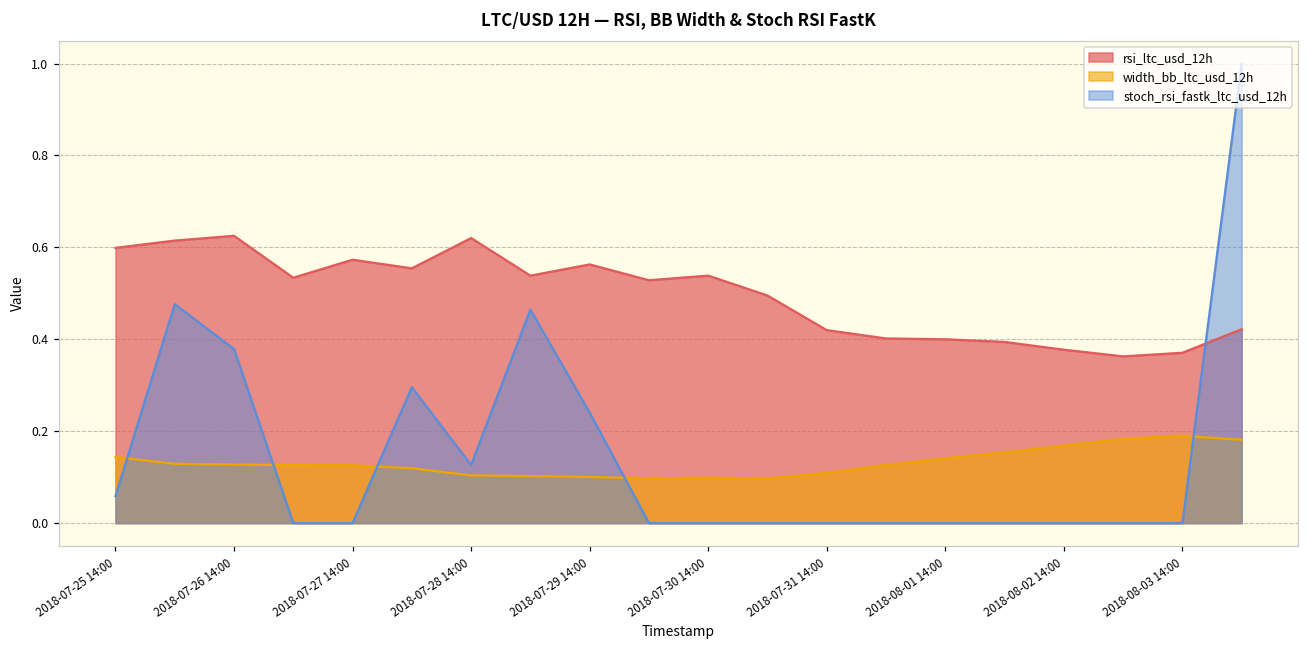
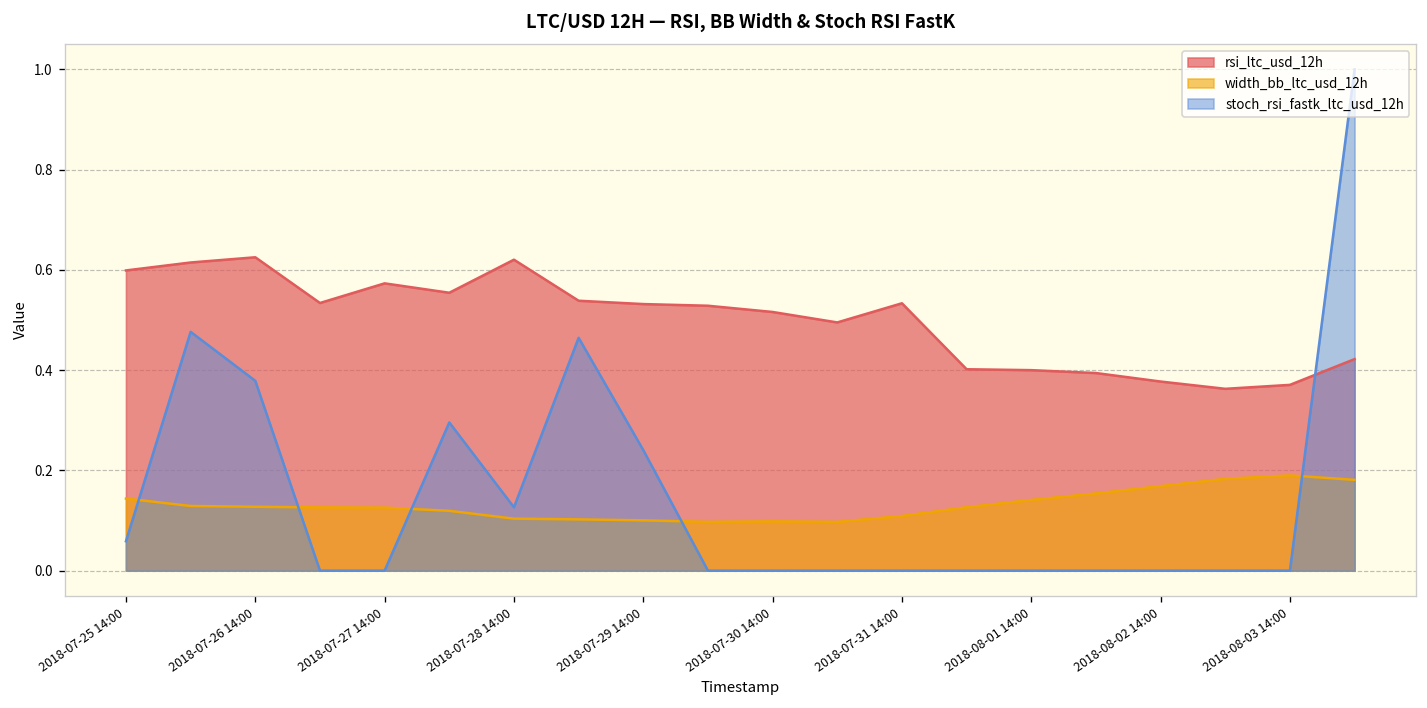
rsi_ltc_usd_12h, 2018-07-29 14:00: 0.56 -> 0.53
rsi_ltc_usd_12h, 2018-07-30 14:00: 0.54 -> 0.52
rsi_ltc_usd_12h, 2018-07-31 14:00: 0.42 -> 0.53
